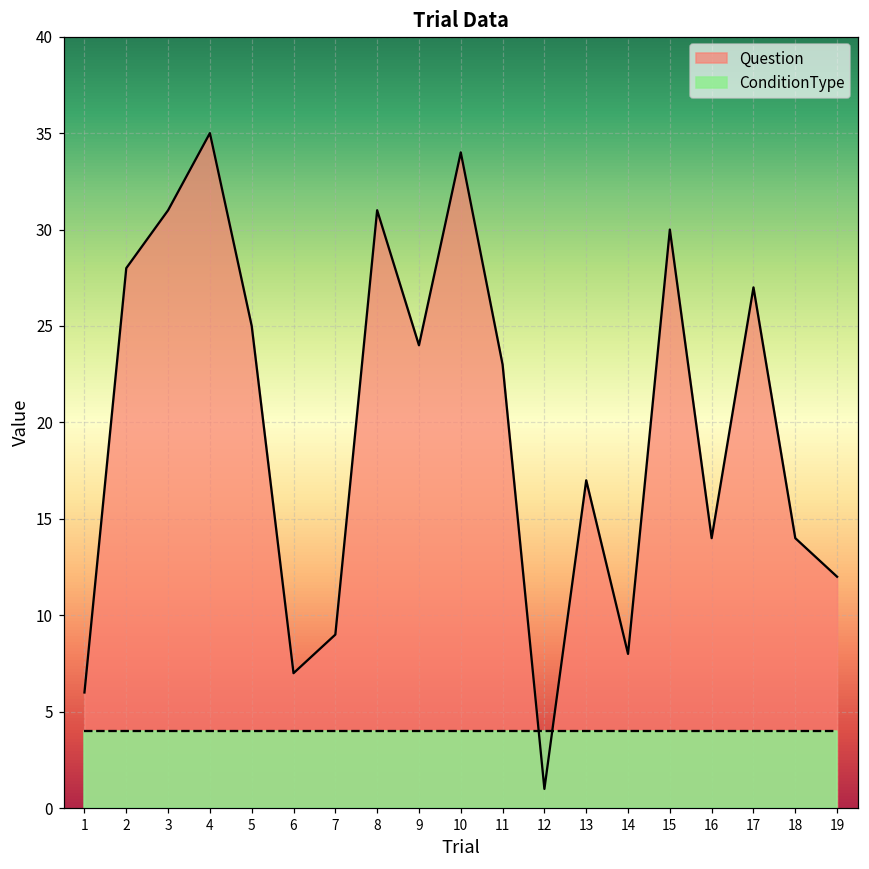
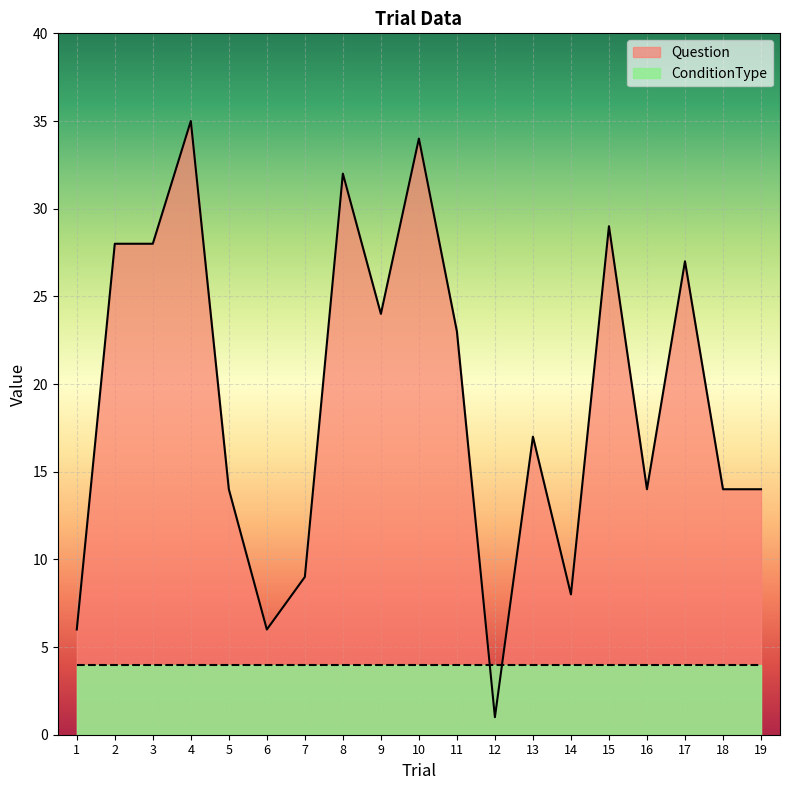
Question, 3: 31 -> 28
Question, 5: 25 -> 14
Question, 6: 7 -> 6
Question, 8: 31 -> 32
Question, 15: 30 -> 29
Question, 19: 12 -> 14
